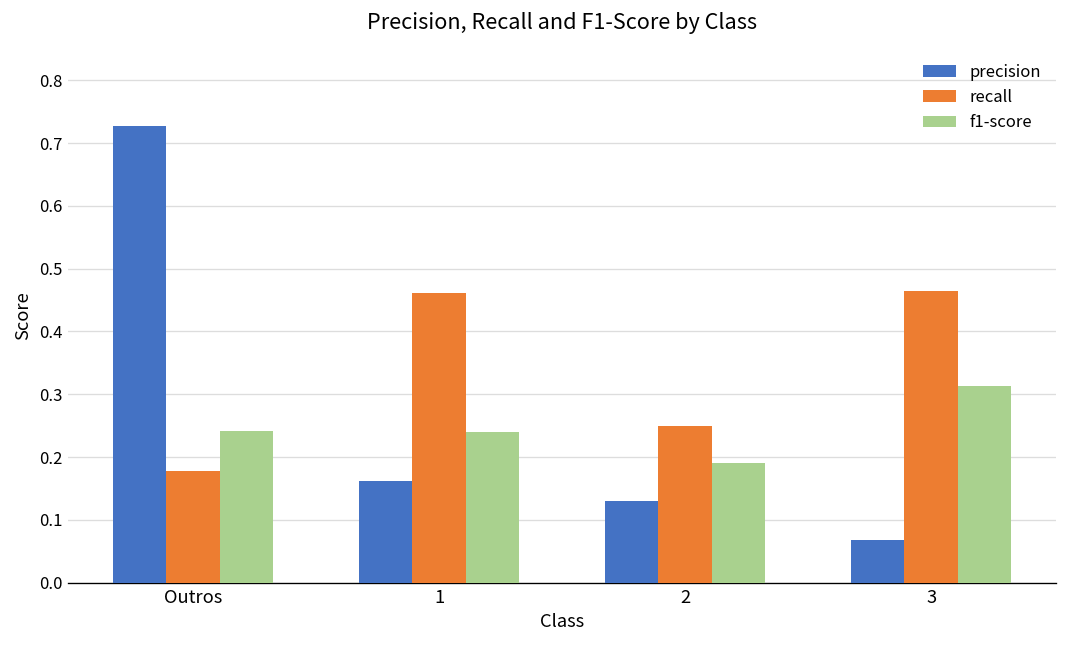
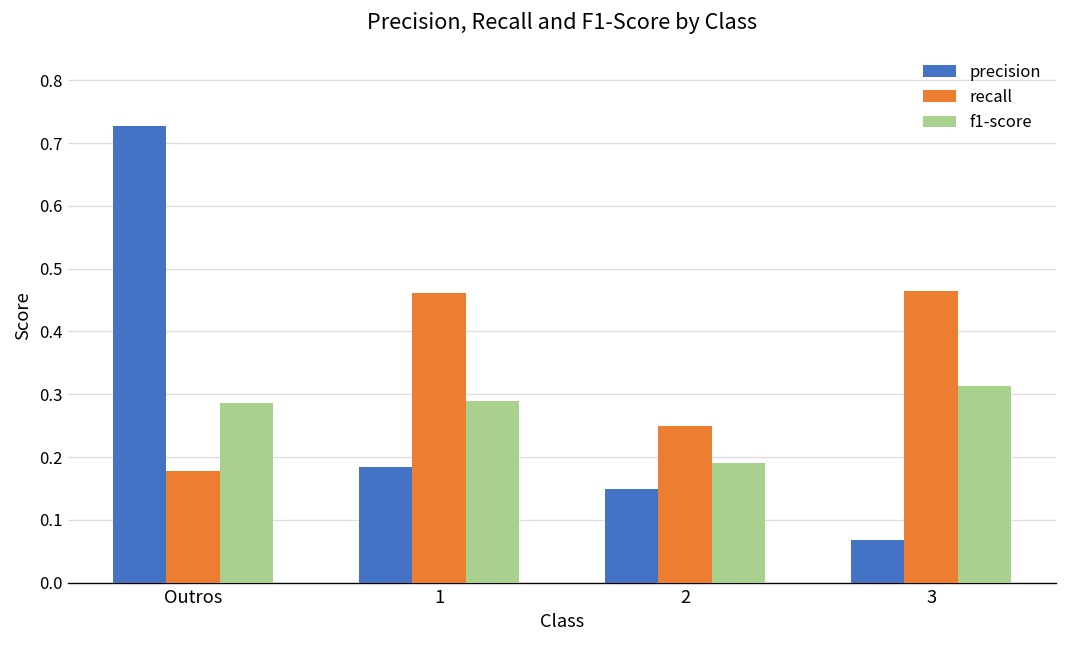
f1-score, Outros: 0.24 -> 0.29
precision, 1: 0.16 -> 0.18
f1-score, 1: 0.24 -> 0.29
precision, 2: 0.13 -> 0.15
